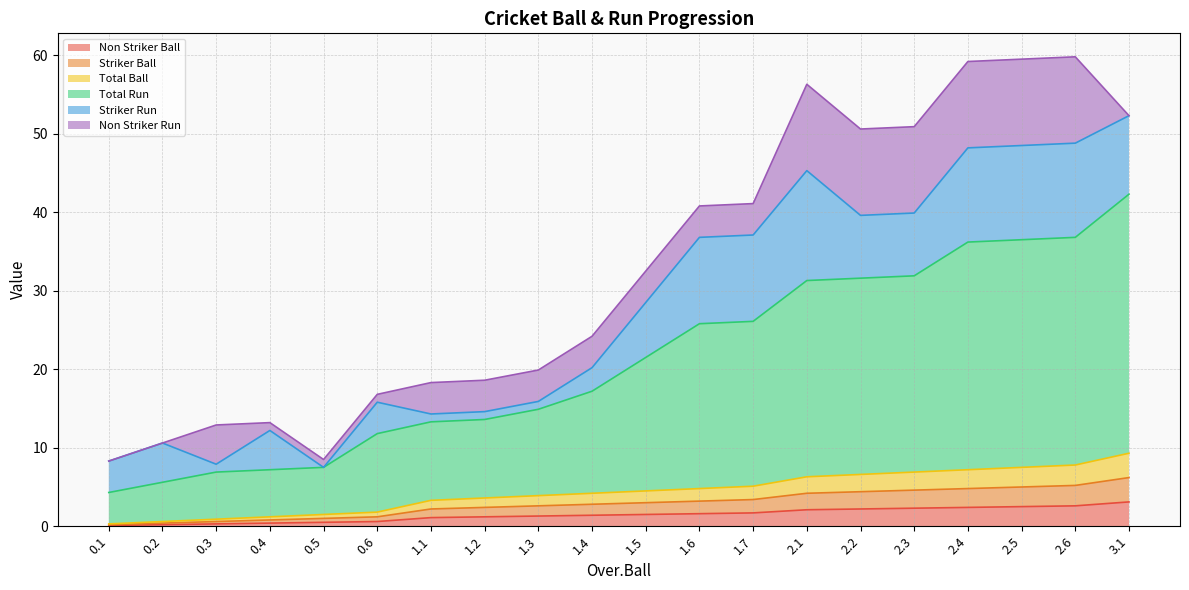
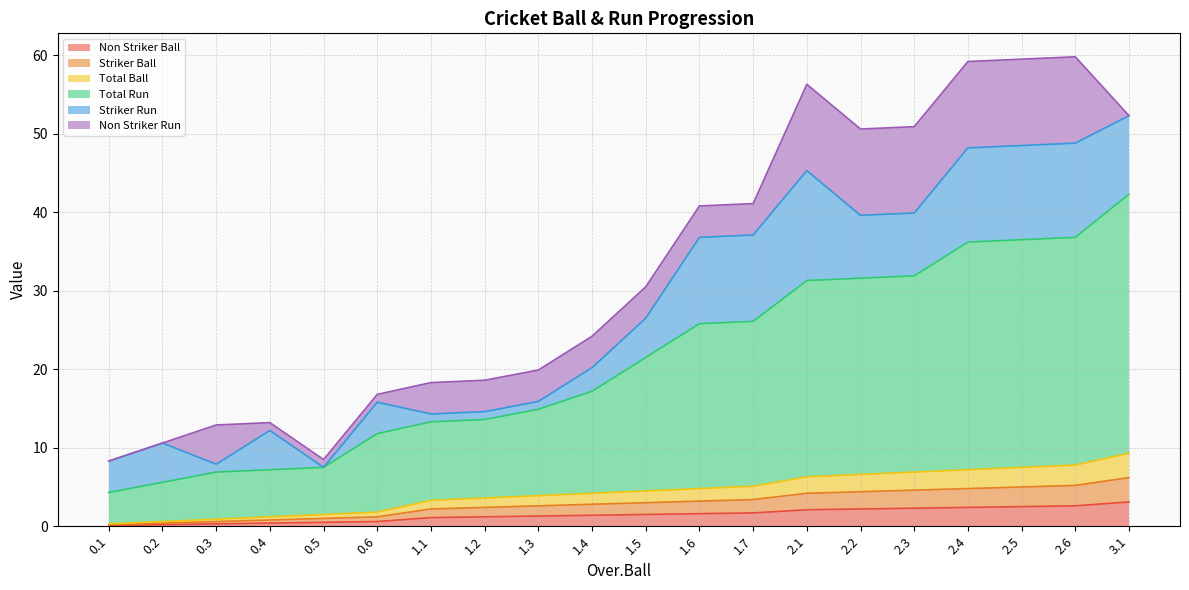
Striker Run, 1.5: 7 -> 5
